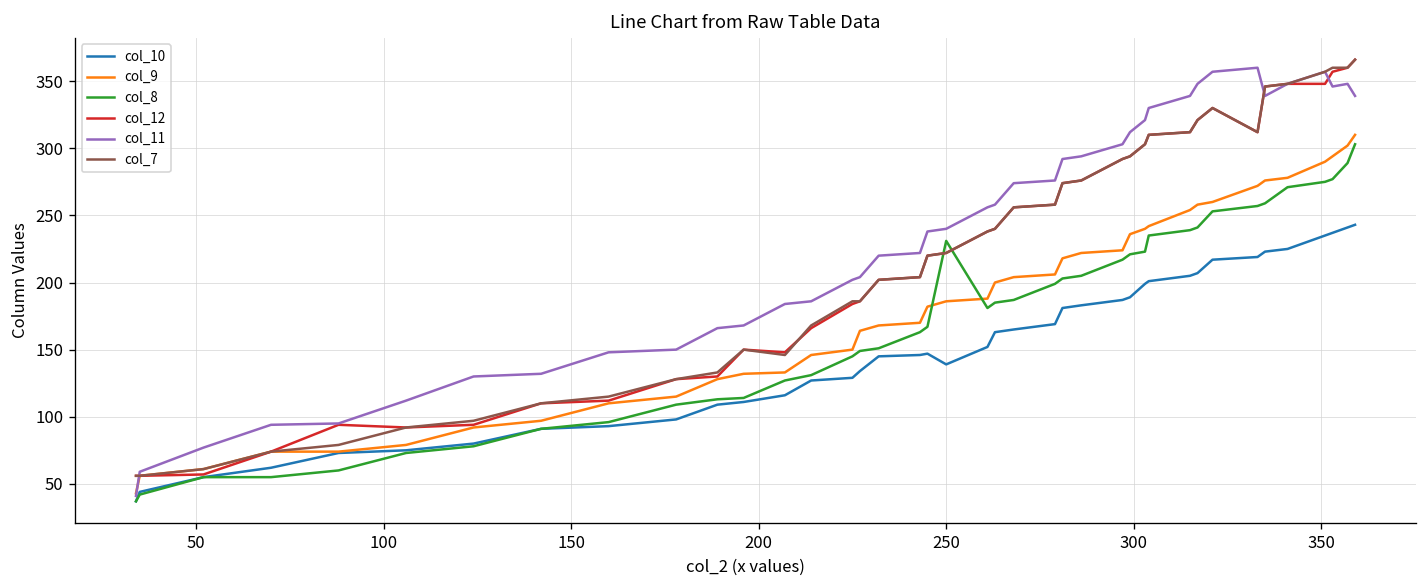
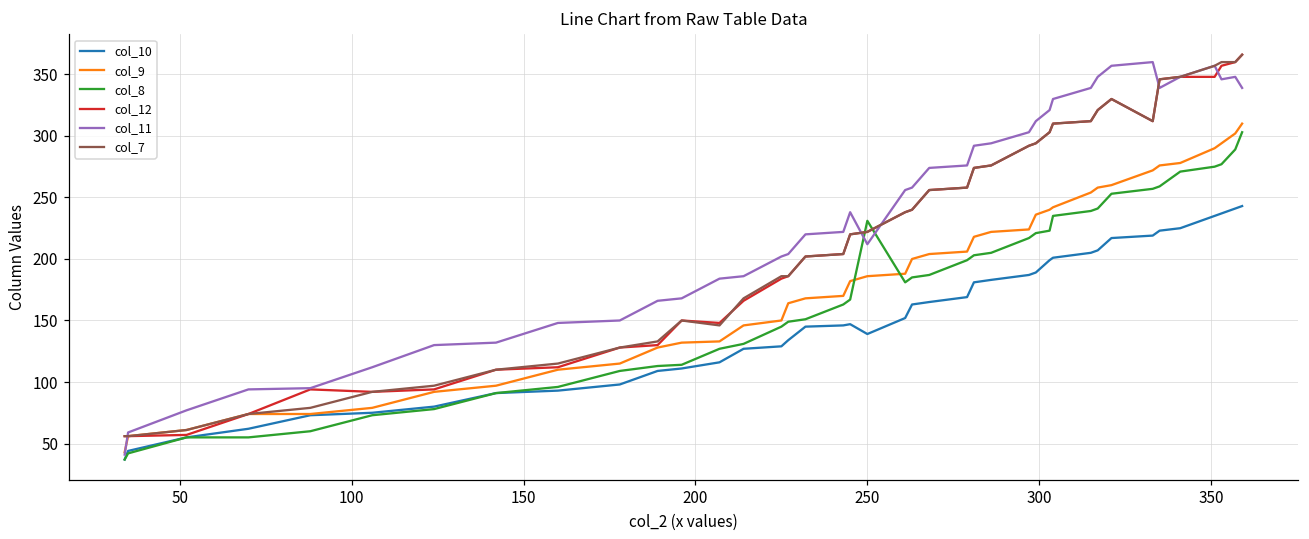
col_11, 250: 240 -> 212
